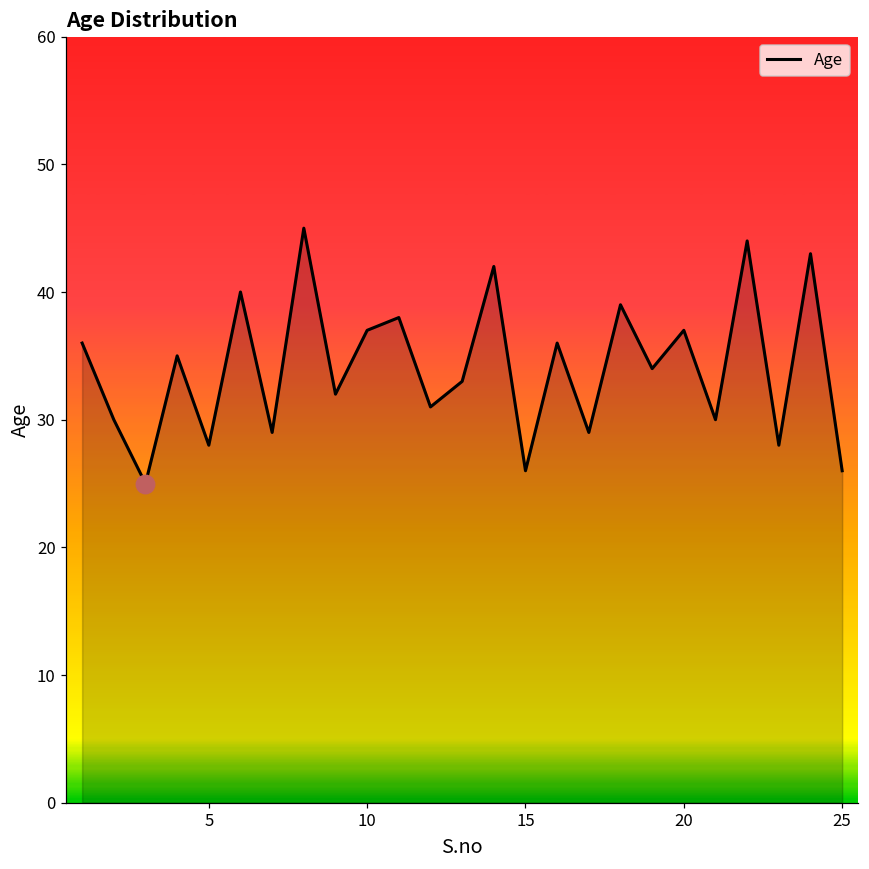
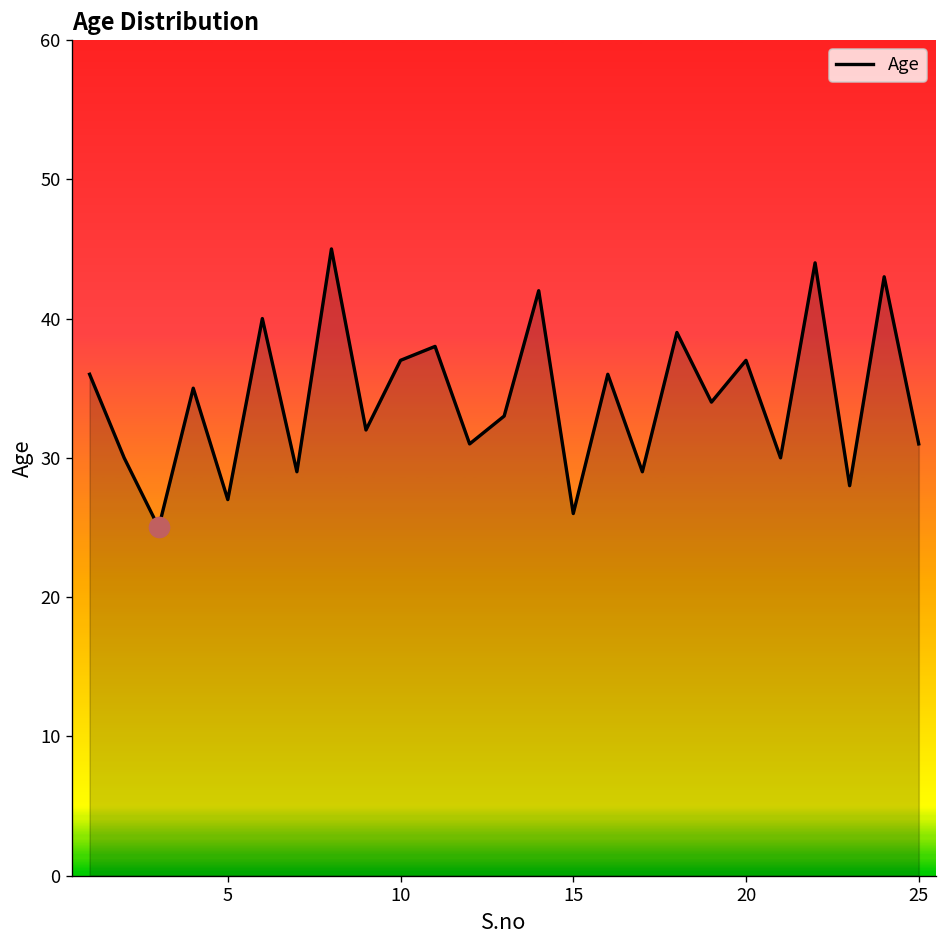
Age, 5: 28 -> 27
Age, 25: 26 -> 31
